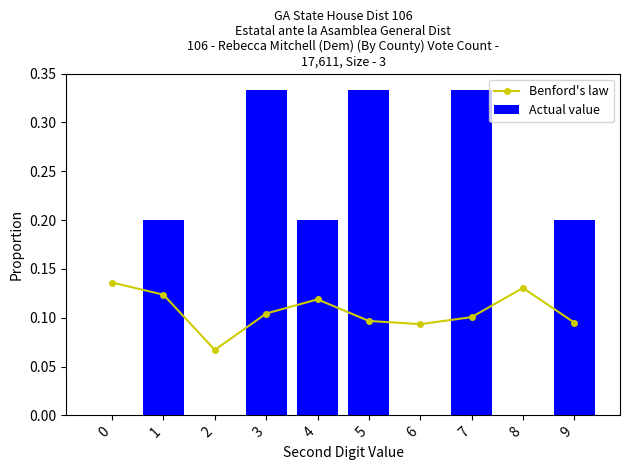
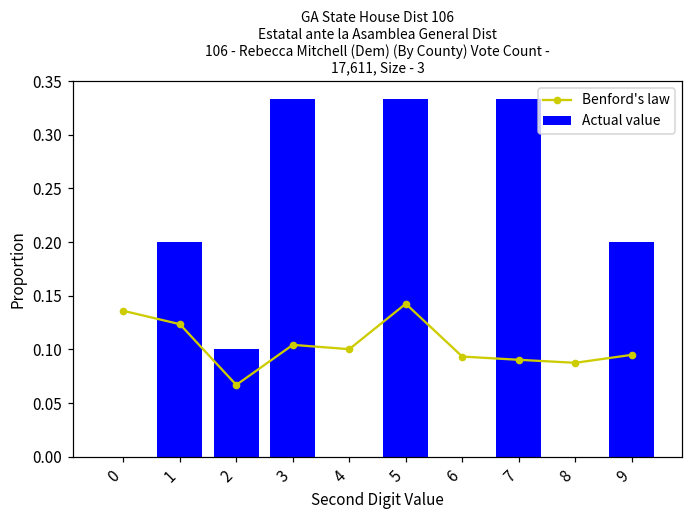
Actual value, 2: 0.0 -> 0.1
Benford's law, 4: 0.12 -> 0.10
Actual value, 4: 0.2 -> 0.0
Benford's law, 5: 0.10 -> 0.14
Benford's law, 7: 0.10 -> 0.09
Benford's law, 8: 0.13 -> 0.09
